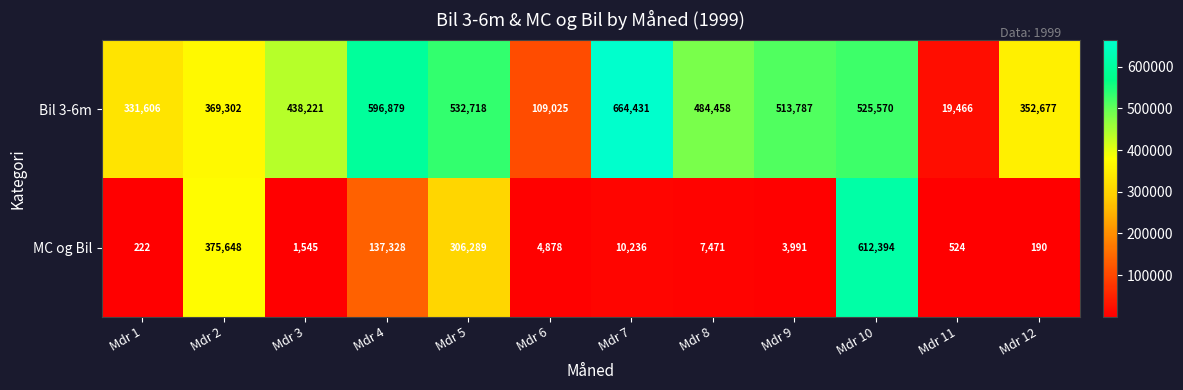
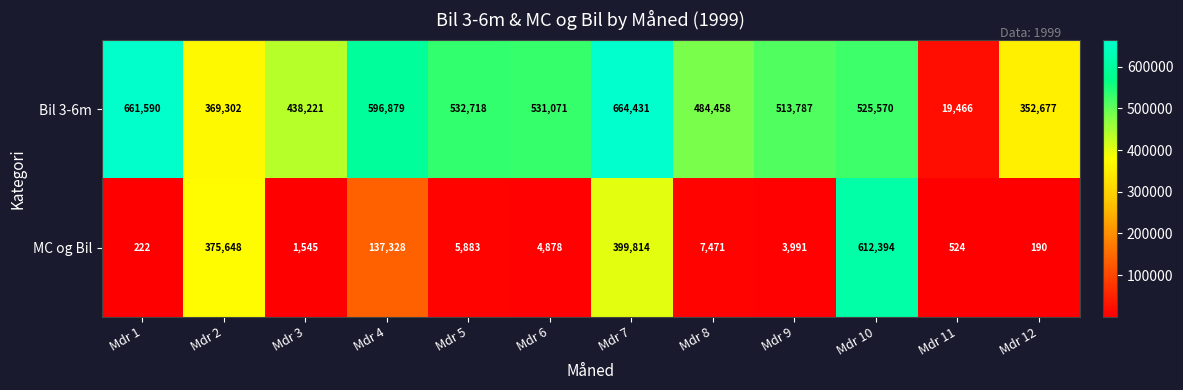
Bil 3-6m, Mdr 1: 331,606 -> 661,590
Bil 3-6m, Mdr 6: 109,025 -> 531,071
MC og Bil, Mdr 5: 306,289 -> 5,883
MC og Bil, Mdr 7: 10,236 -> 399,814
